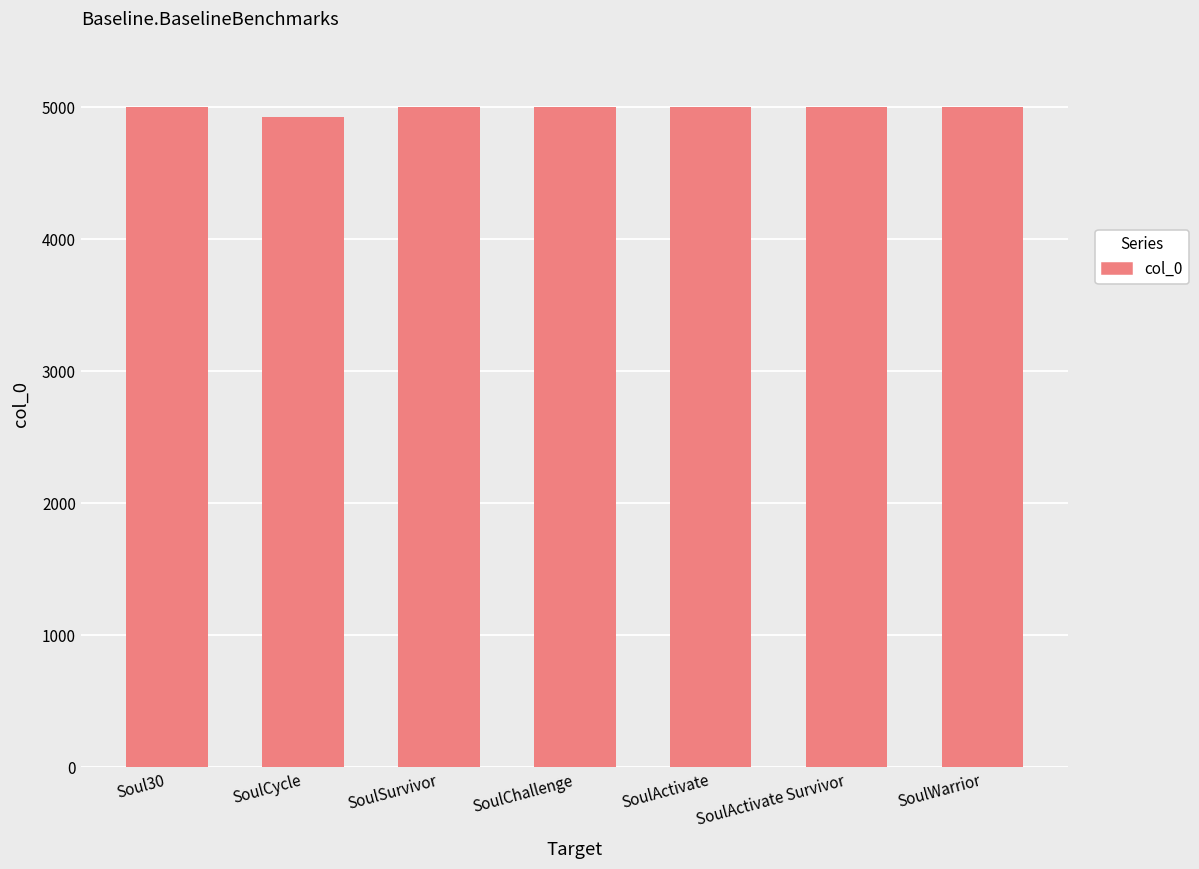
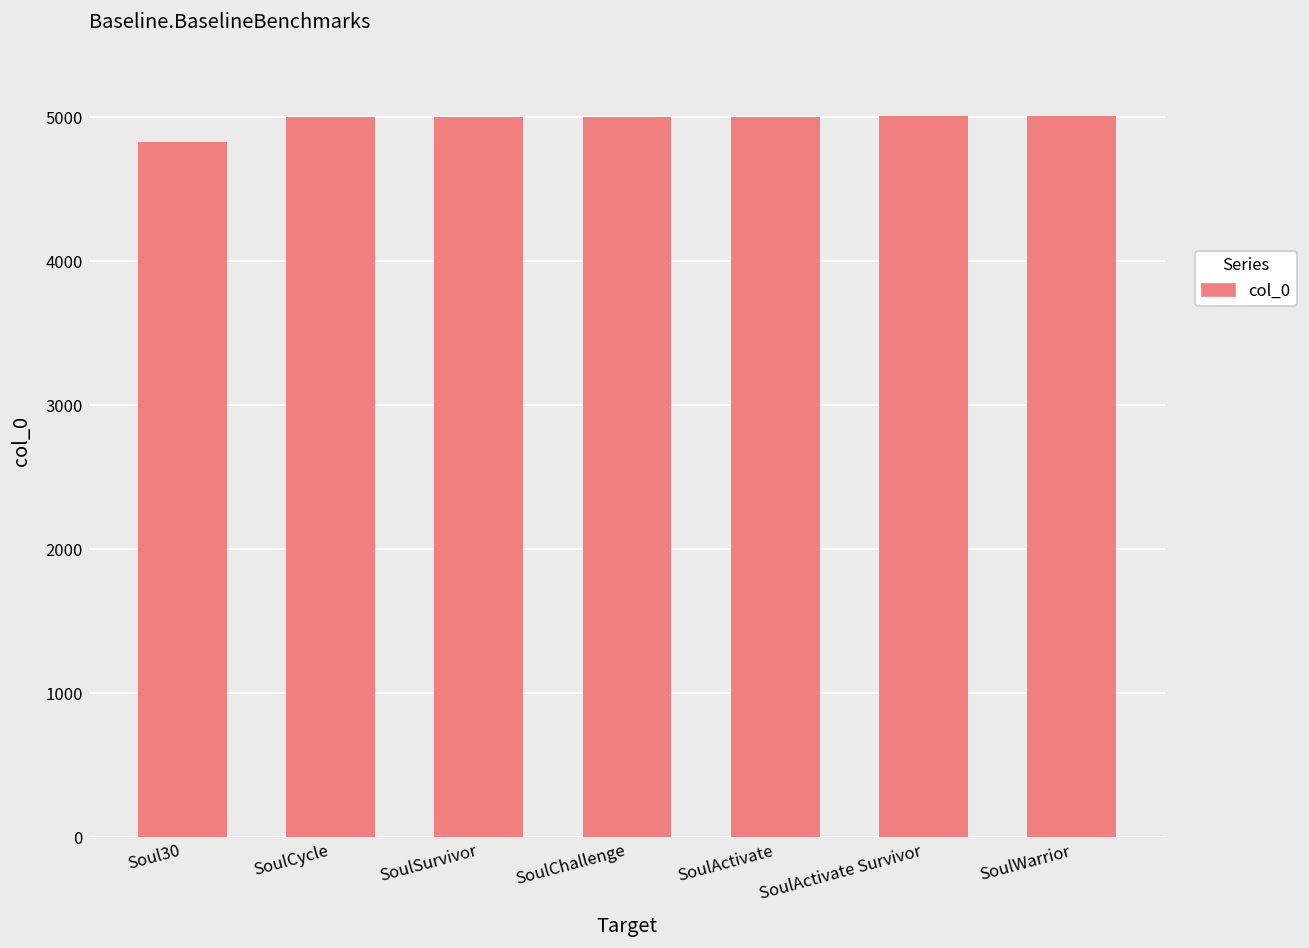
Soul30: 5000 -> 4830
SoulCycle: 4930 -> 5000
